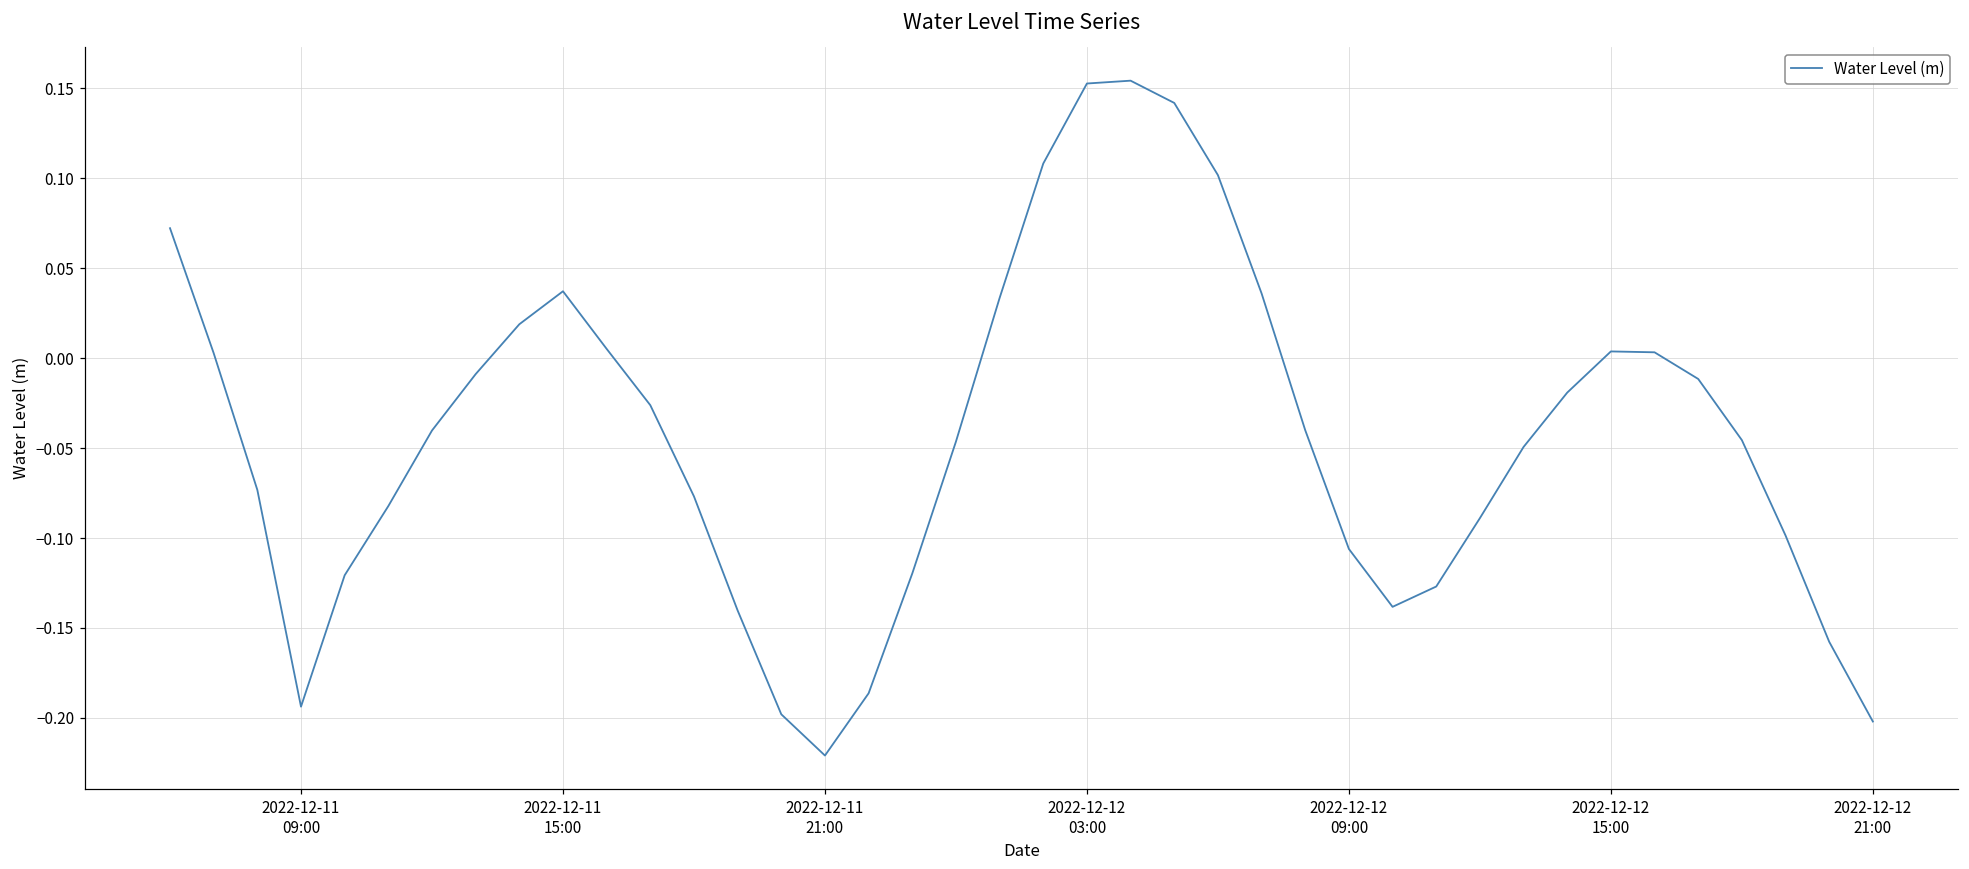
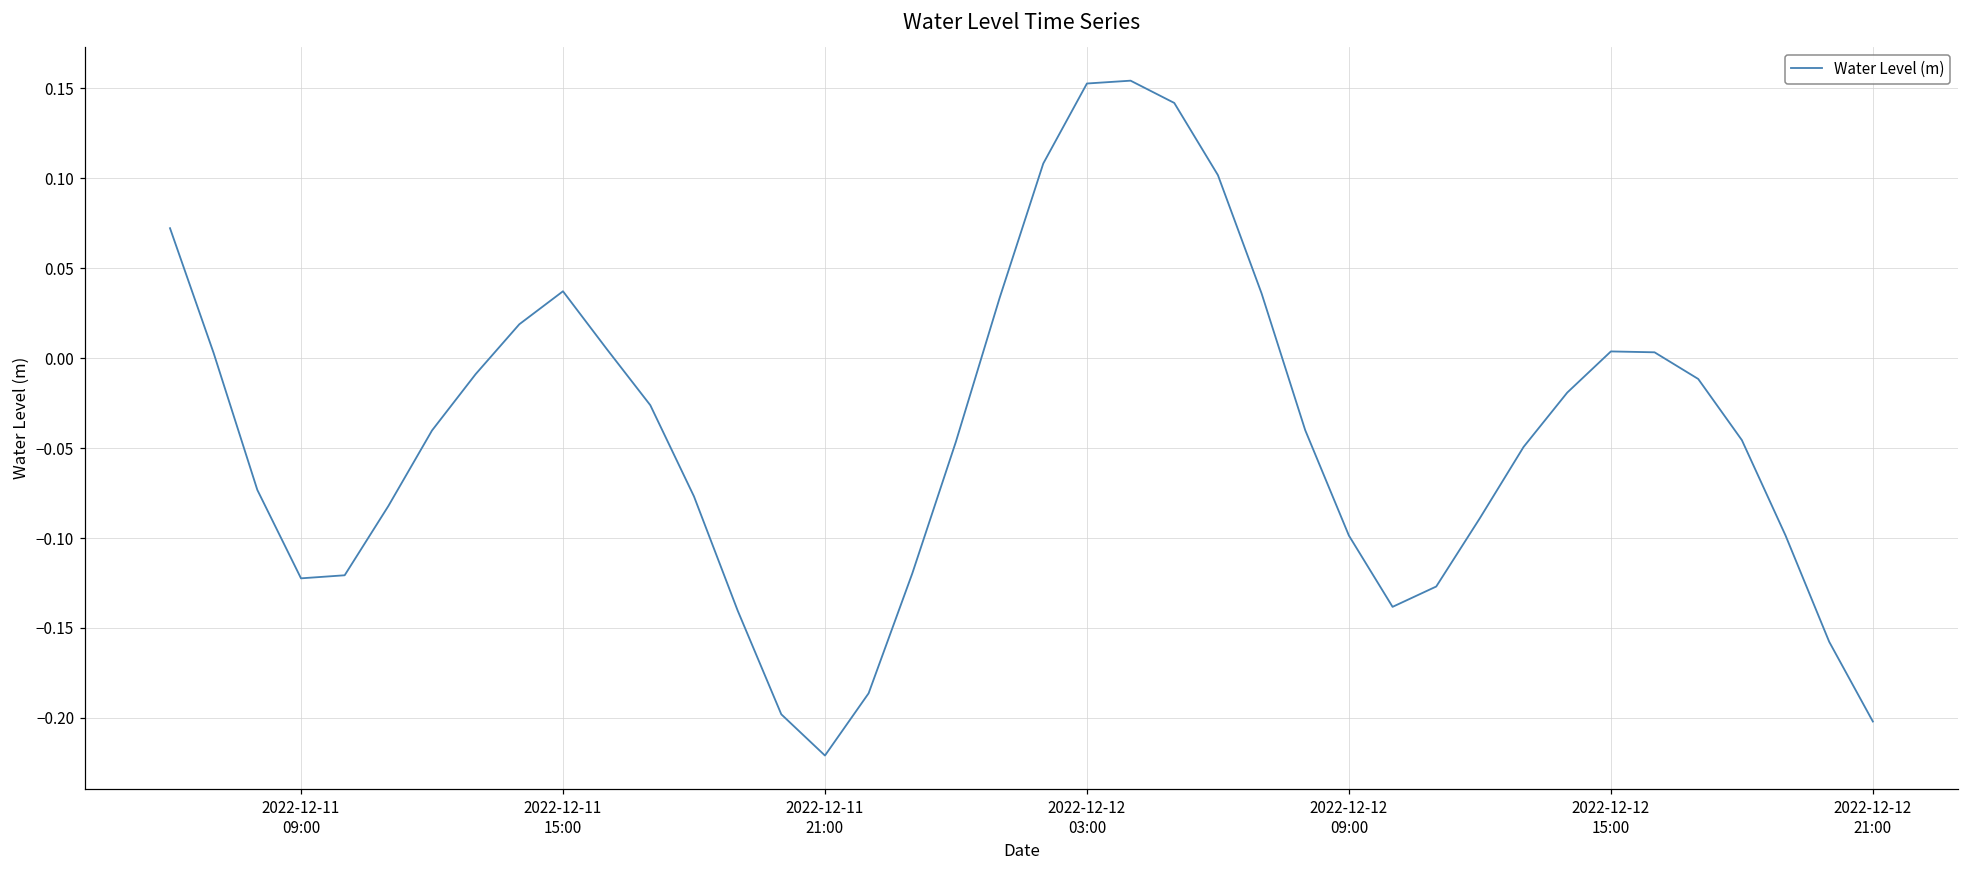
2022-12-11 09:00: -0.194 -> -0.122
2022-12-12 09:00: -0.106 -> -0.099
